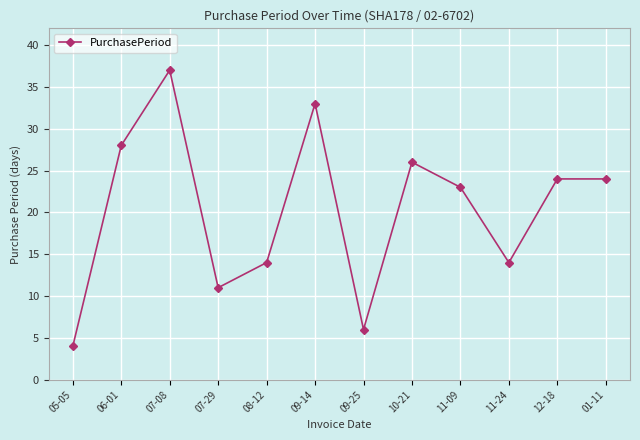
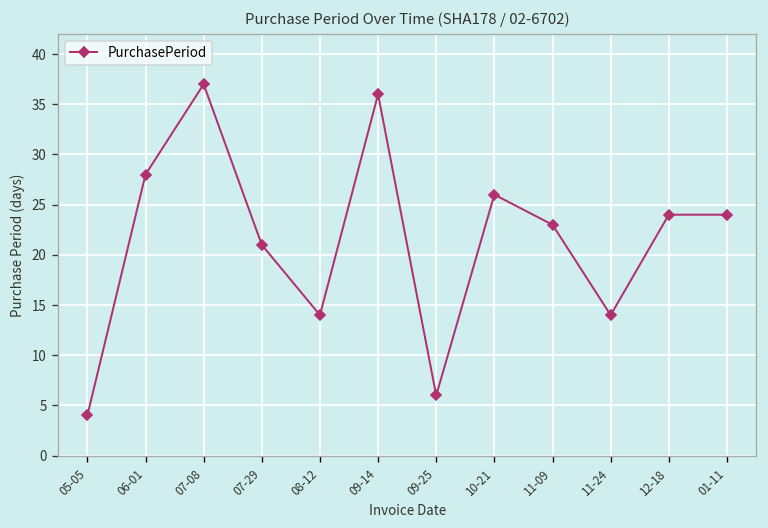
07-29: 11 -> 21
09-14: 33 -> 36
